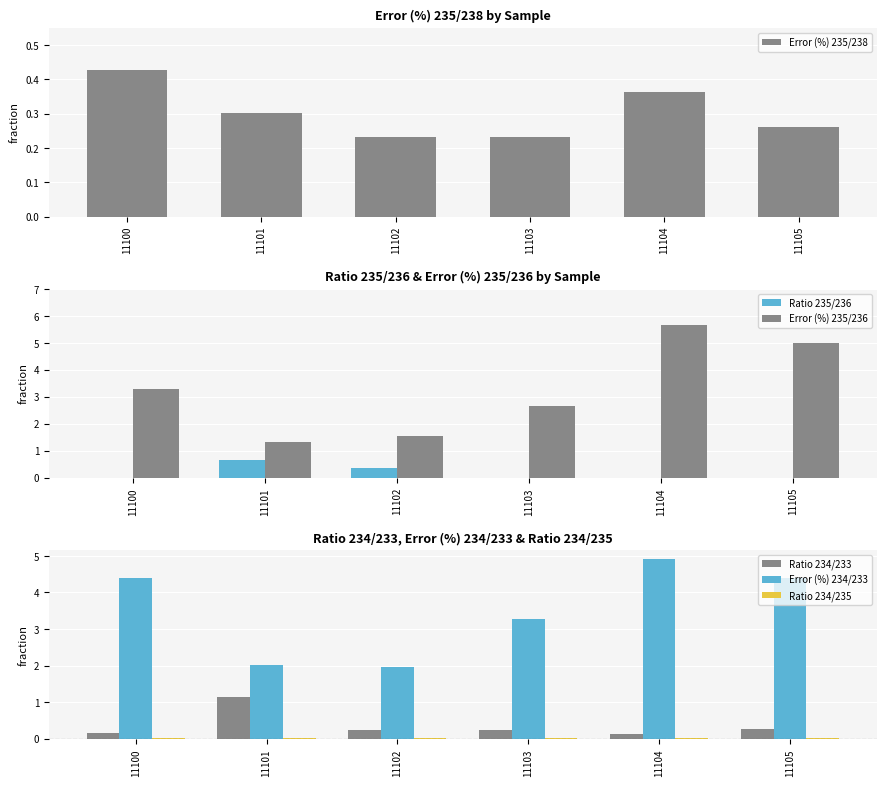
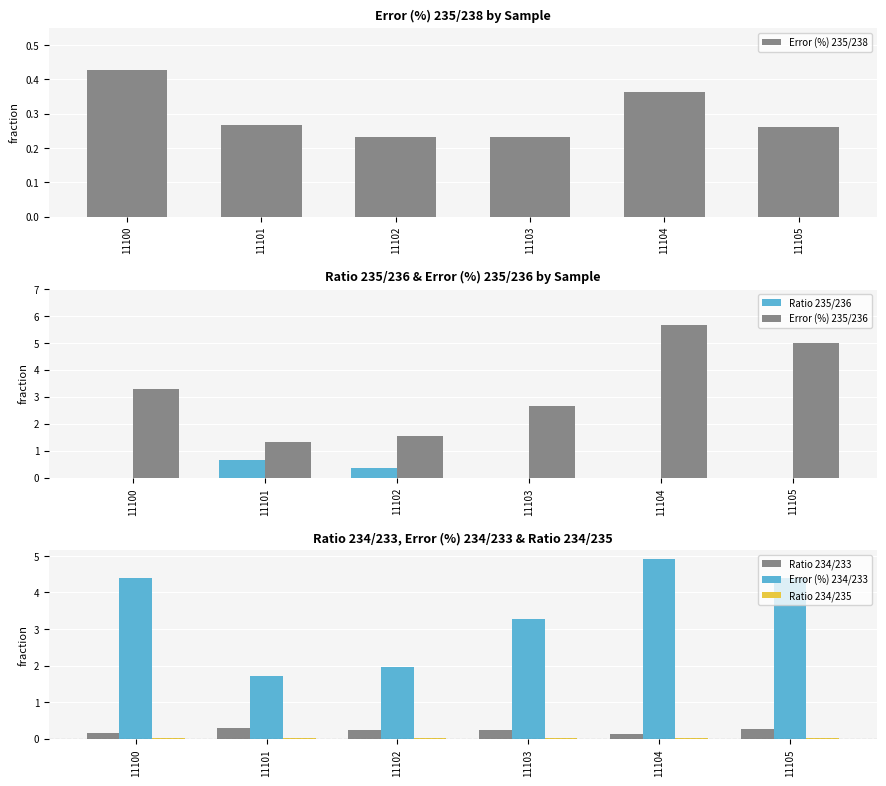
Error (%) 235/238 by Sample, 11101: 0.30 -> 0.27
Ratio 234/233, Error (%) 234/233 & Ratio 234/235, Ratio 234/233, 11101: 1.1 -> 0.3
Ratio 234/233, Error (%) 234/233 & Ratio 234/235, Error (%) 234/233, 11101: 2.0 -> 1.7
